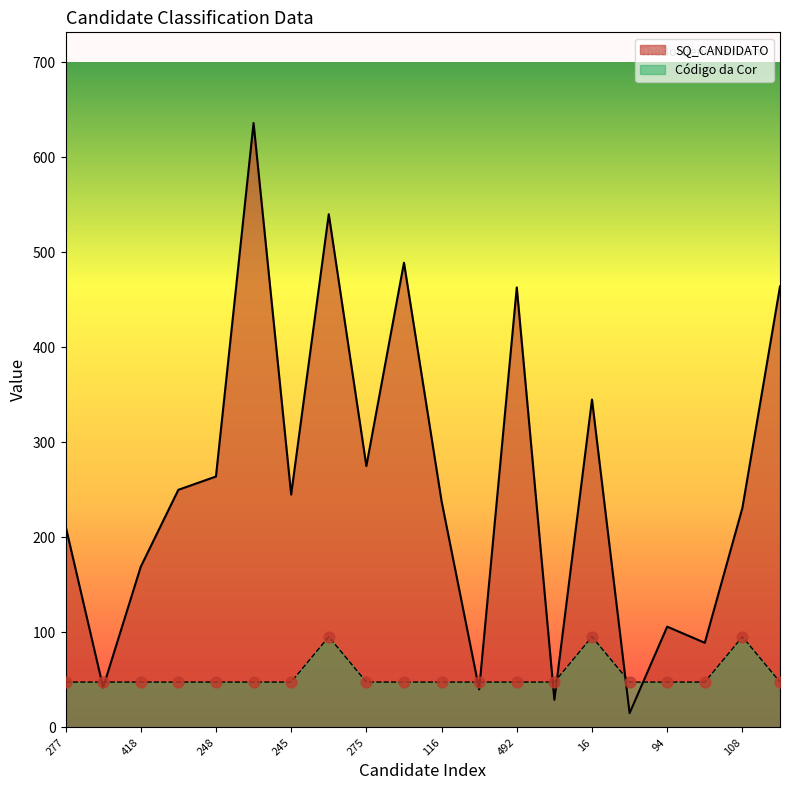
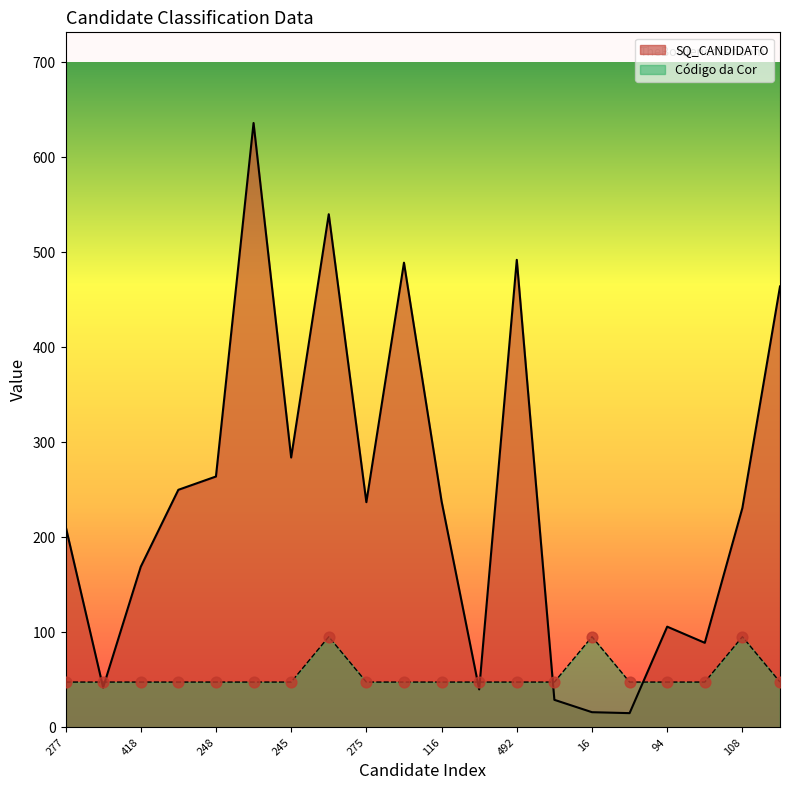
SQ_CANDIDATO, 245: 250 -> 280
SQ_CANDIDATO, 275: 280 -> 240
SQ_CANDIDATO, 492: 460 -> 490
SQ_CANDIDATO, 16: 350 -> 20
